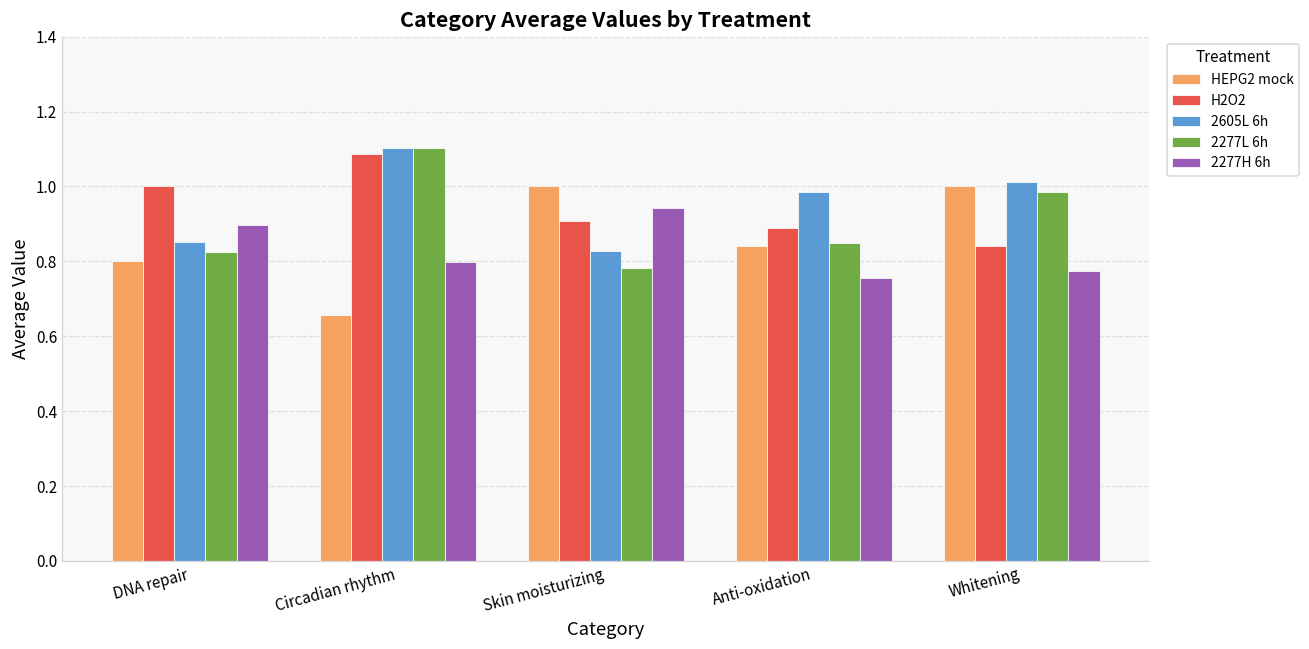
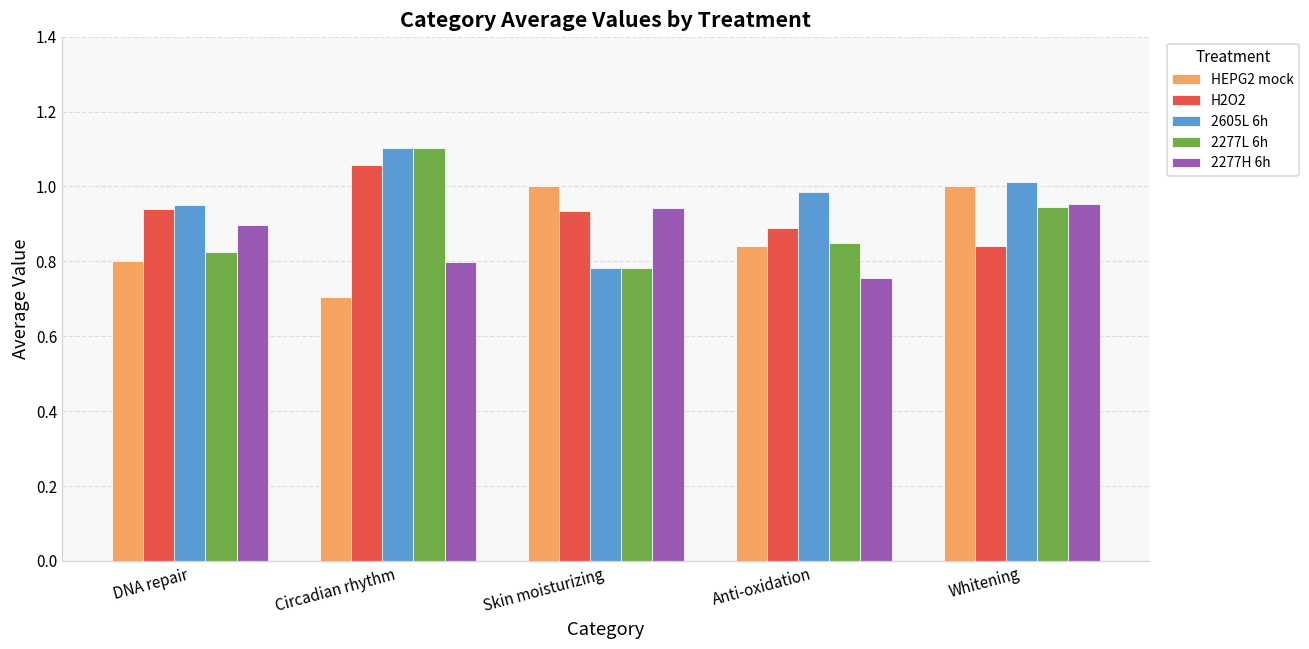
H2O2, DNA repair: 1.00 -> 0.94
2605L 6h, DNA repair: 0.85 -> 0.95
HEPG2 mock, Circadian rhythm: 0.66 -> 0.70
H2O2, Circadian rhythm: 1.09 -> 1.06
H2O2, Skin moisturizing: 0.91 -> 0.93
2605L 6h, Skin moisturizing: 0.83 -> 0.78
2277L 6h, Whitening: 0.98 -> 0.94
2277H 6h, Whitening: 0.77 -> 0.95
